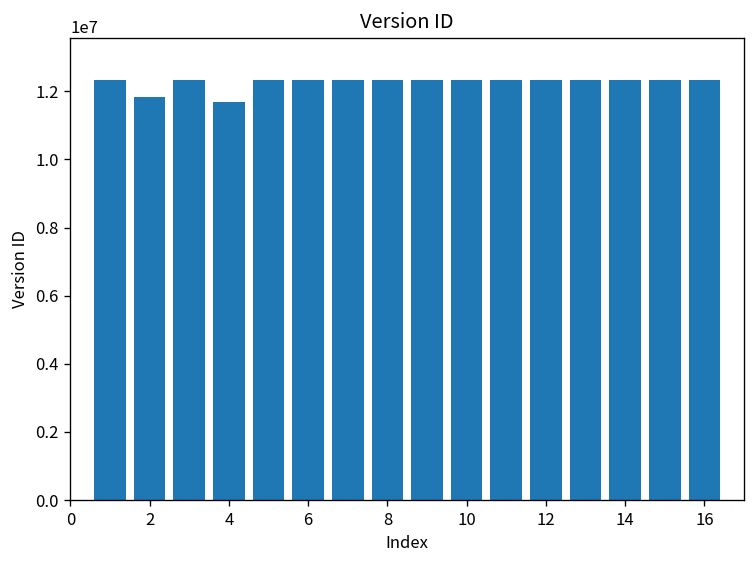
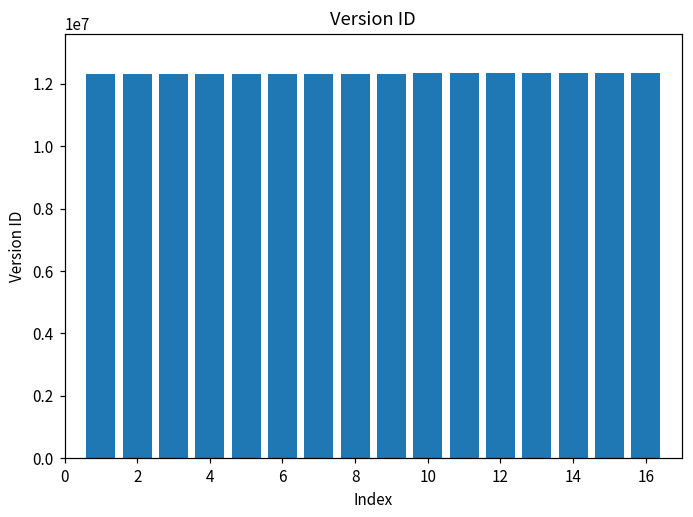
2: 11800000 -> 12300000
4: 11700000 -> 12300000
